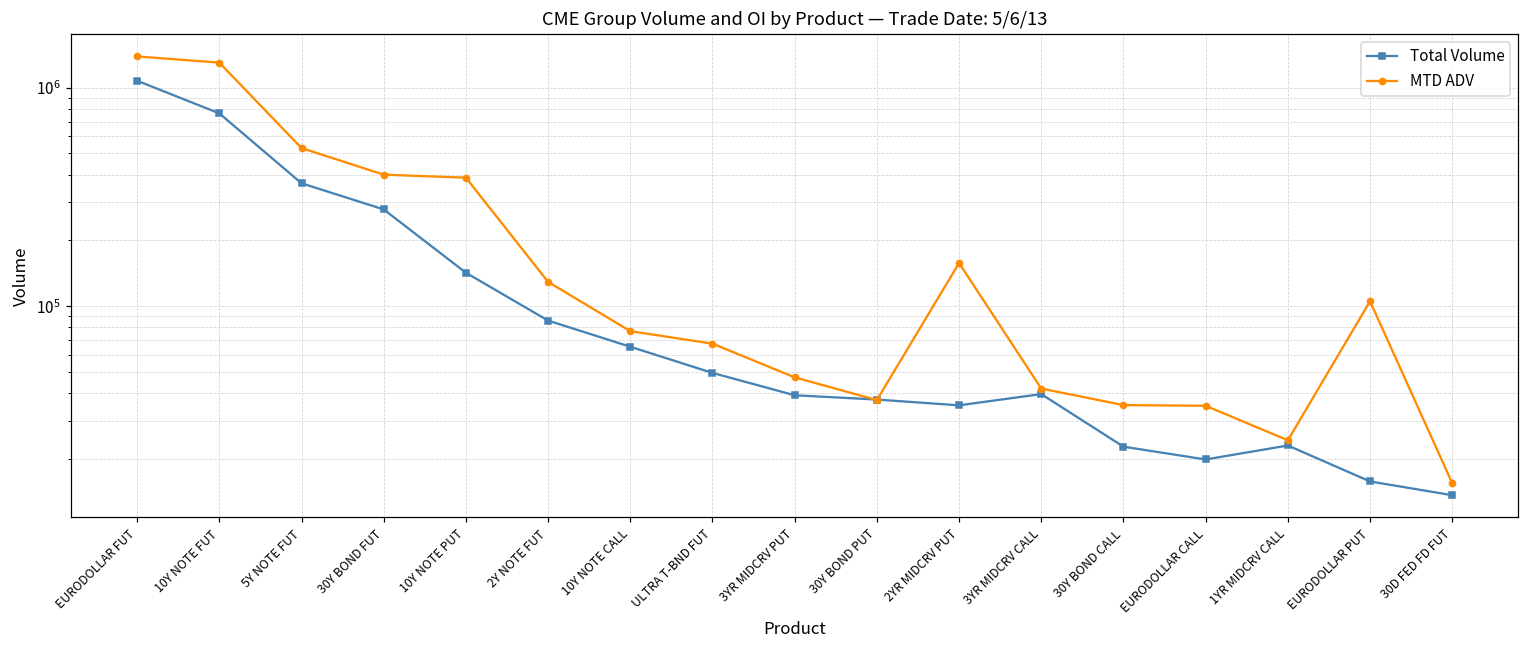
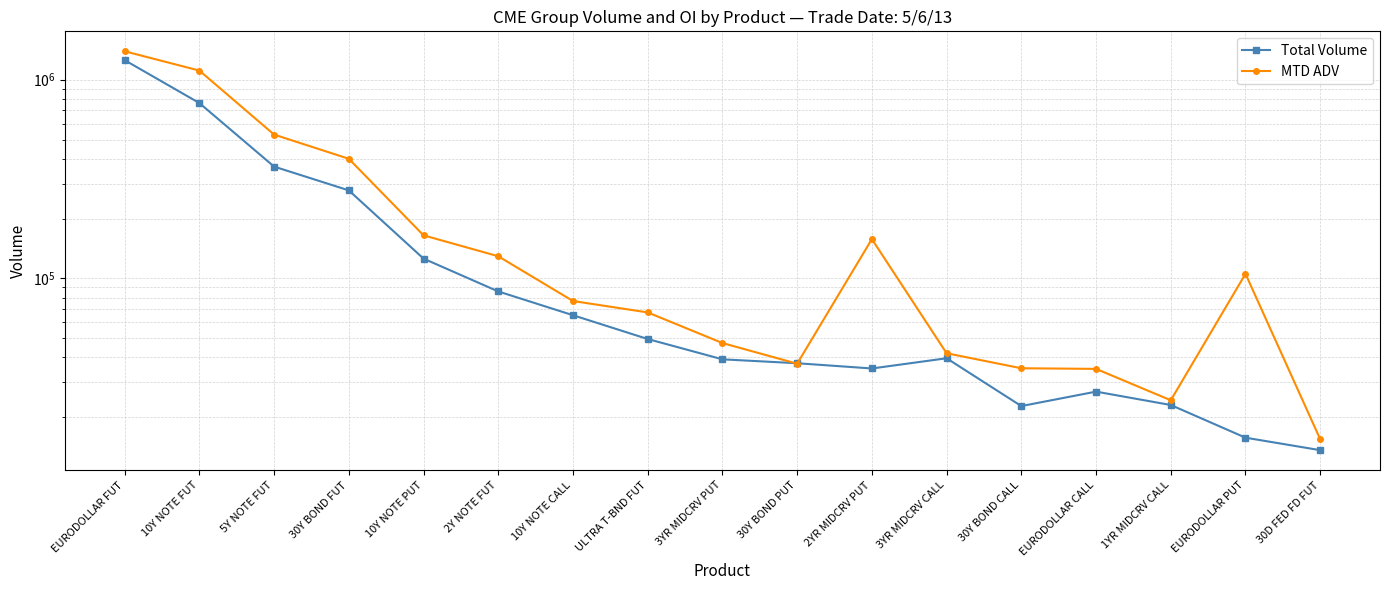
Total Volume, EURODOLLAR FUT: 1100000 -> 1300000
MTD ADV, 10Y NOTE FUT: 1300000 -> 1100000
Total Volume, 10Y NOTE PUT: 140000 -> 130000
MTD ADV, 10Y NOTE PUT: 390000 -> 160000
Total Volume, EURODOLLAR CALL: 20000 -> 27000
